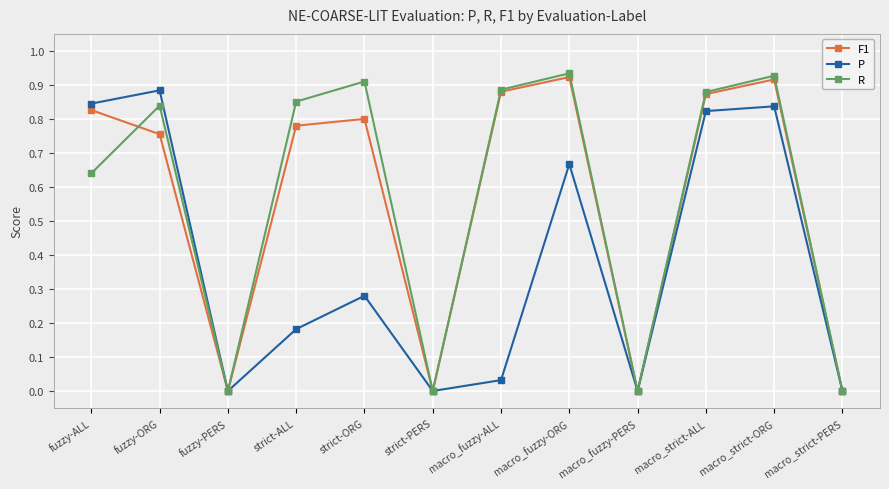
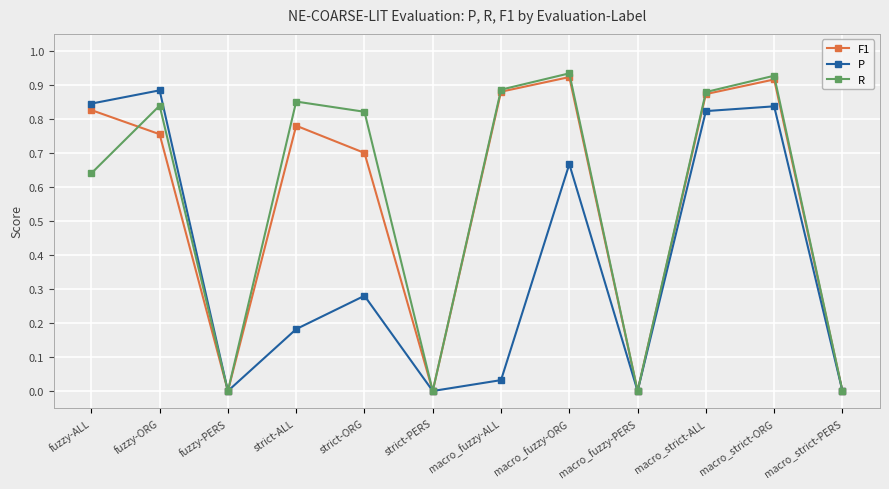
F1, strict-ORG: 0.8 -> 0.7
R, strict-ORG: 0.91 -> 0.82
